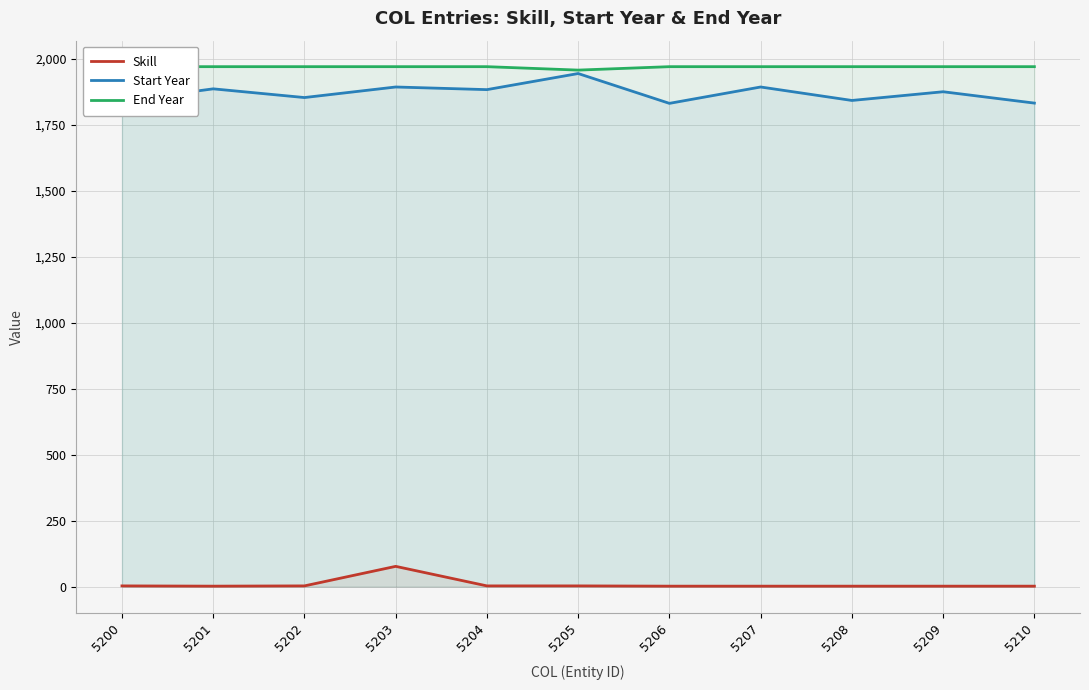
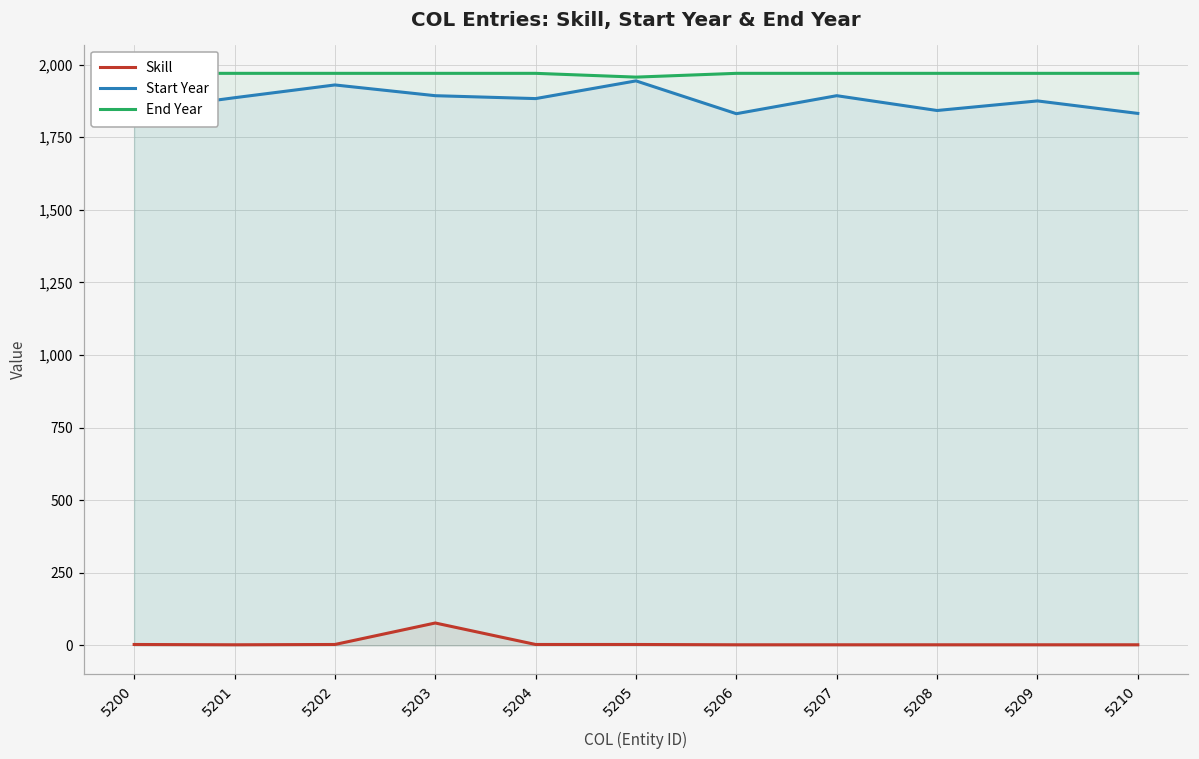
Start Year, 5202: 1,850 -> 1,930
